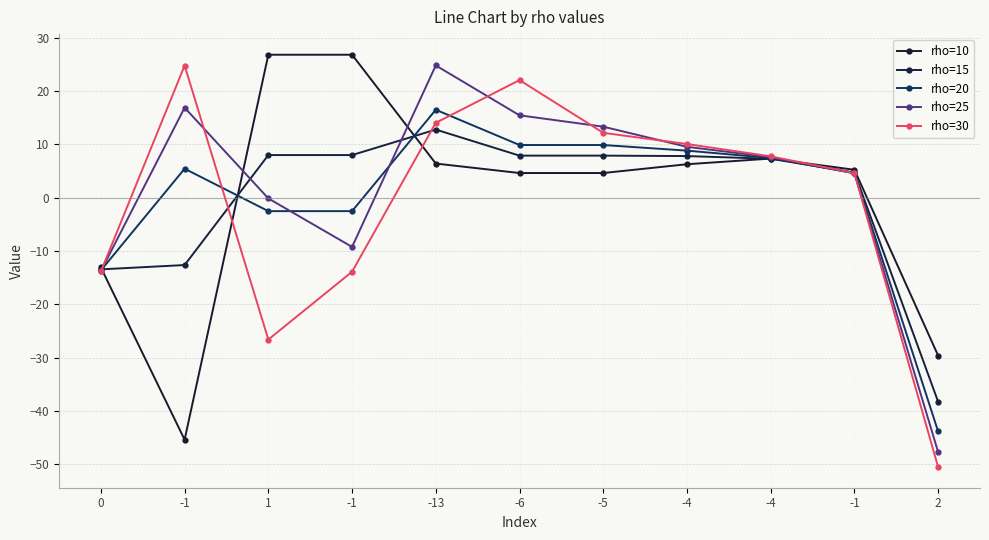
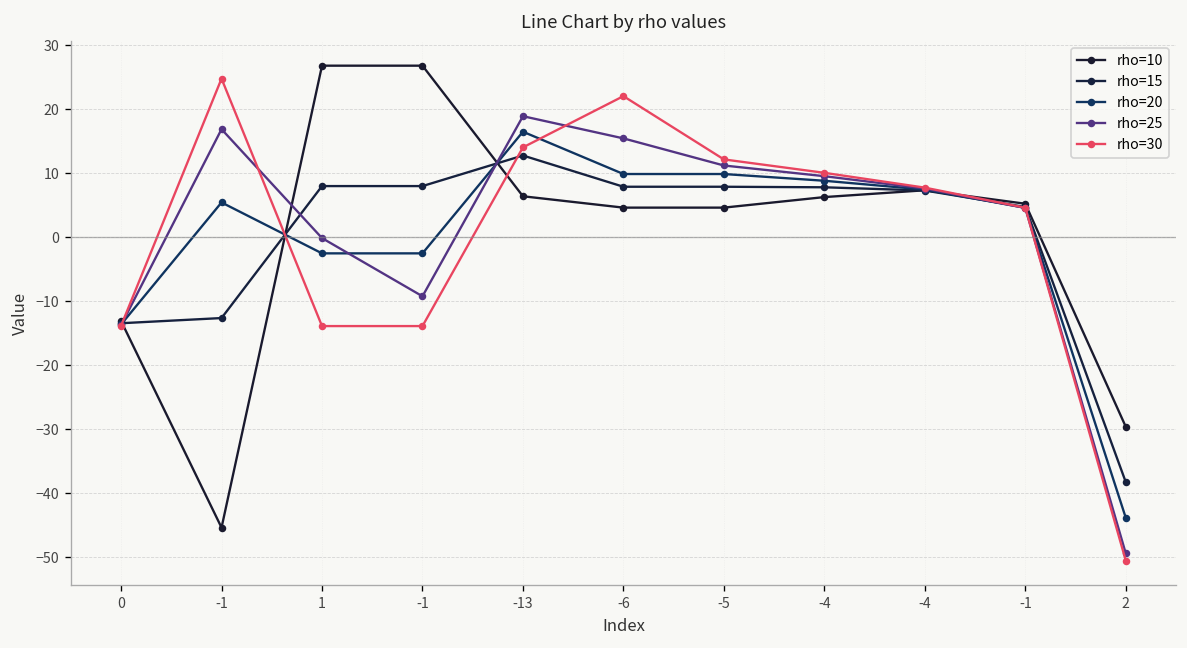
rho=30, 1: -27 -> -14
rho=25, -13: 25 -> 19
rho=25, -5: 13 -> 11
rho=25, 2: -48 -> -49
